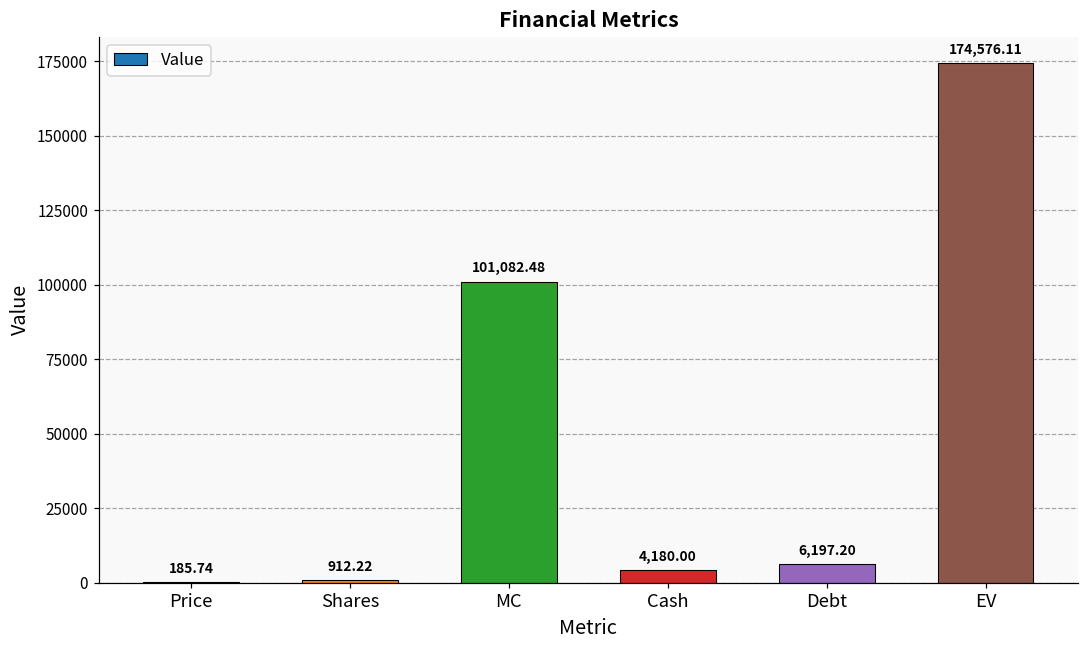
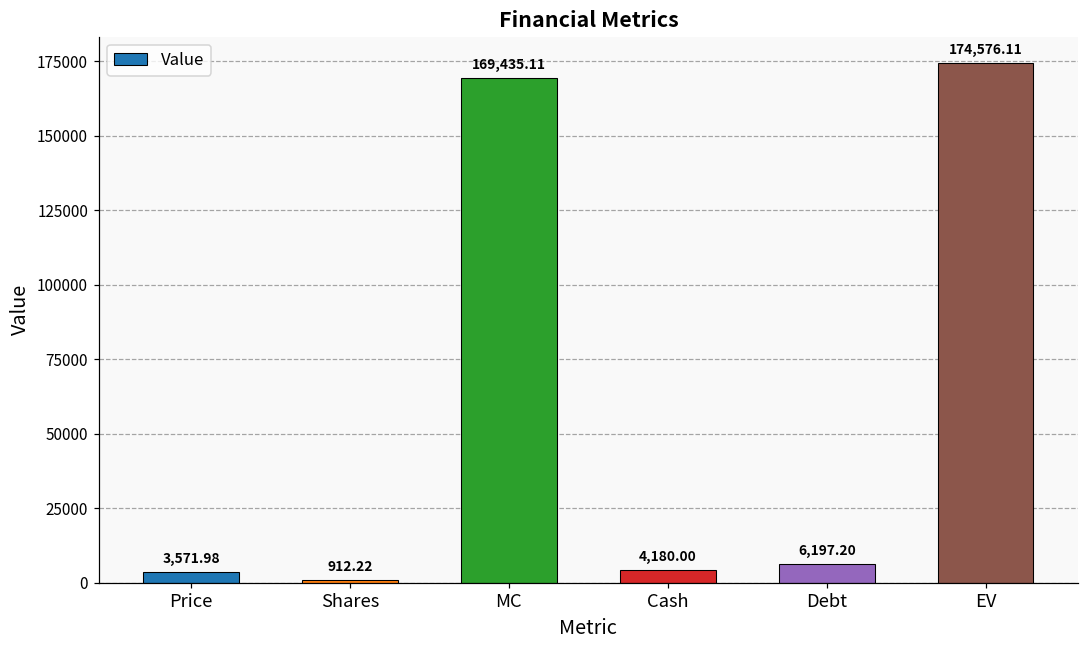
Price: 185.74 -> 3,571.98
MC: 101,082.48 -> 169,435.11
